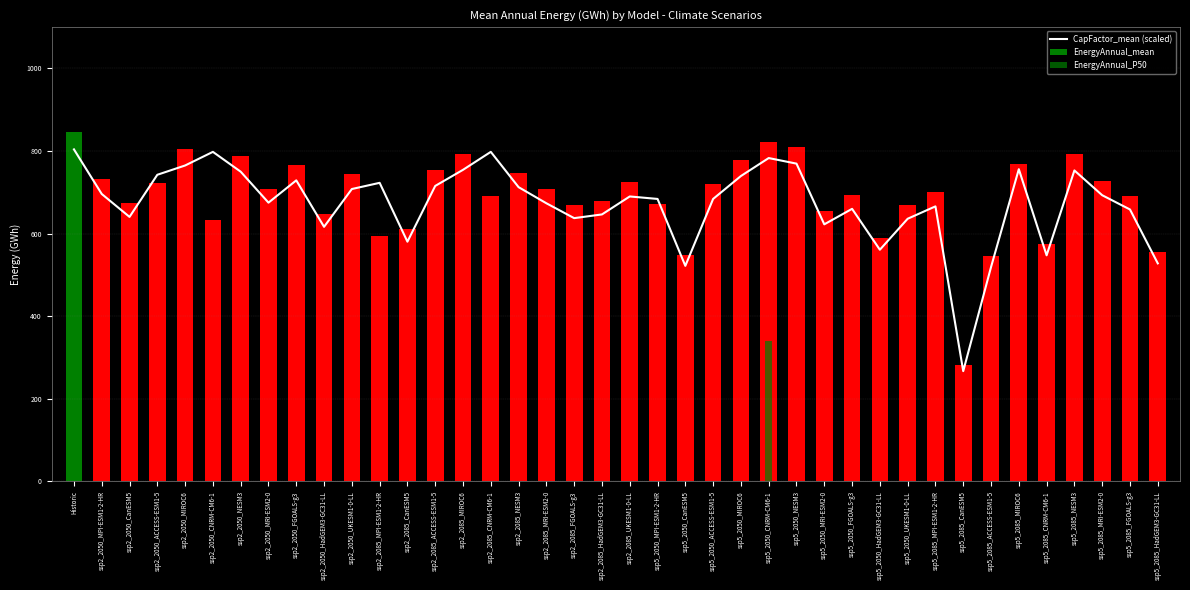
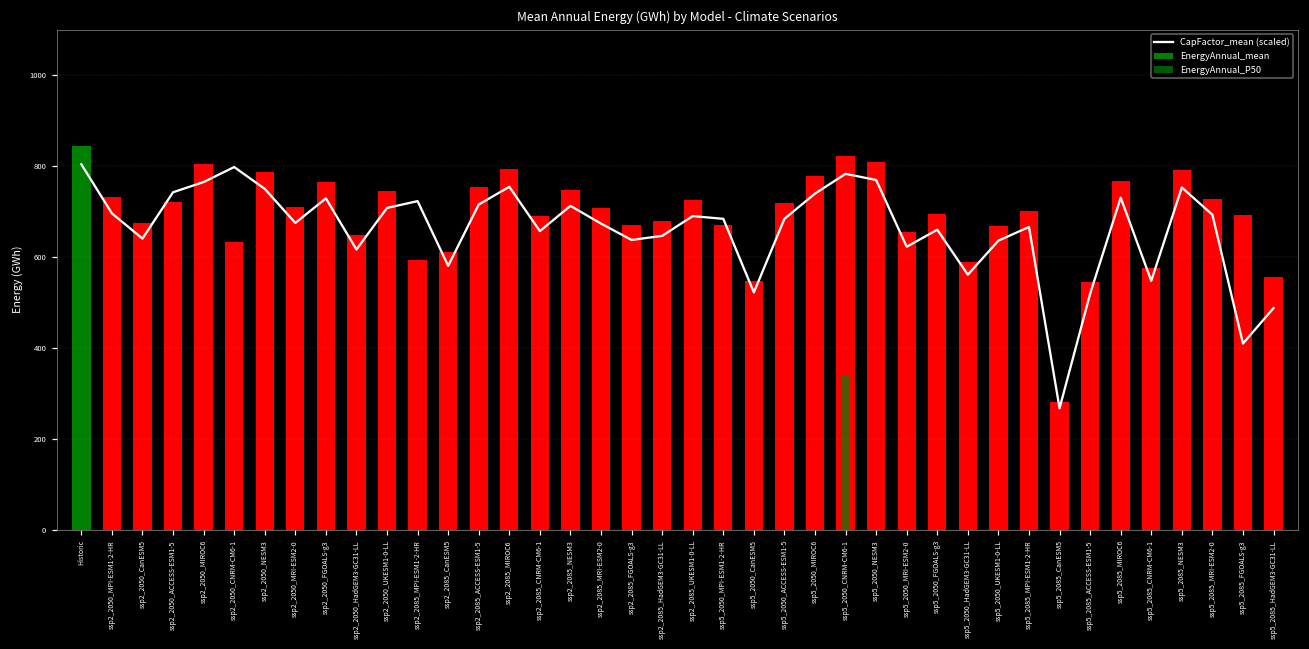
CapFactor_mean (scaled), ssp2_2085_CNRM-CM6-1: 800 -> 660
CapFactor_mean (scaled), ssp5_2085_MIROC6: 760 -> 730
CapFactor_mean (scaled), ssp5_2085_FGOALS-g3: 660 -> 410
CapFactor_mean (scaled), ssp5_2085_HadGEM3-GC31-LL: 530 -> 490
